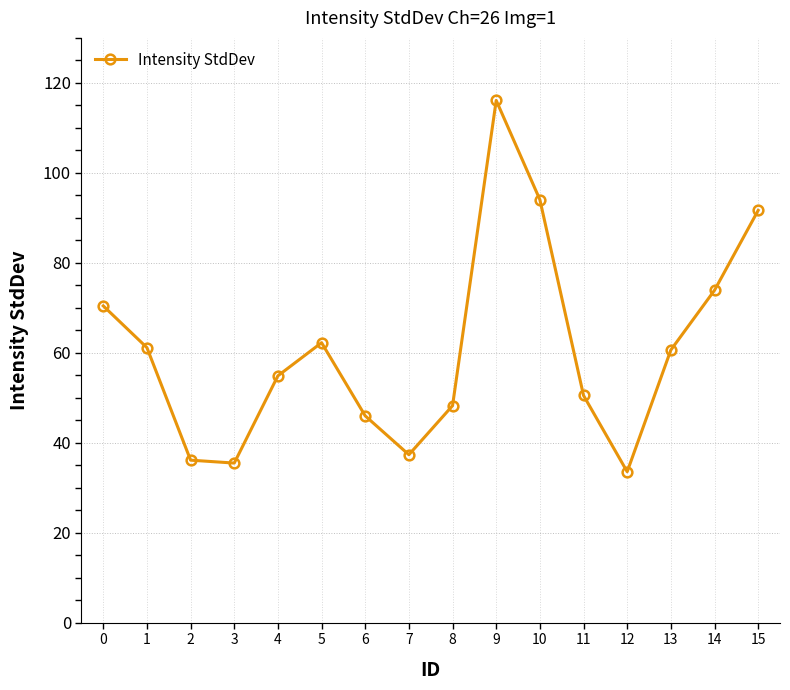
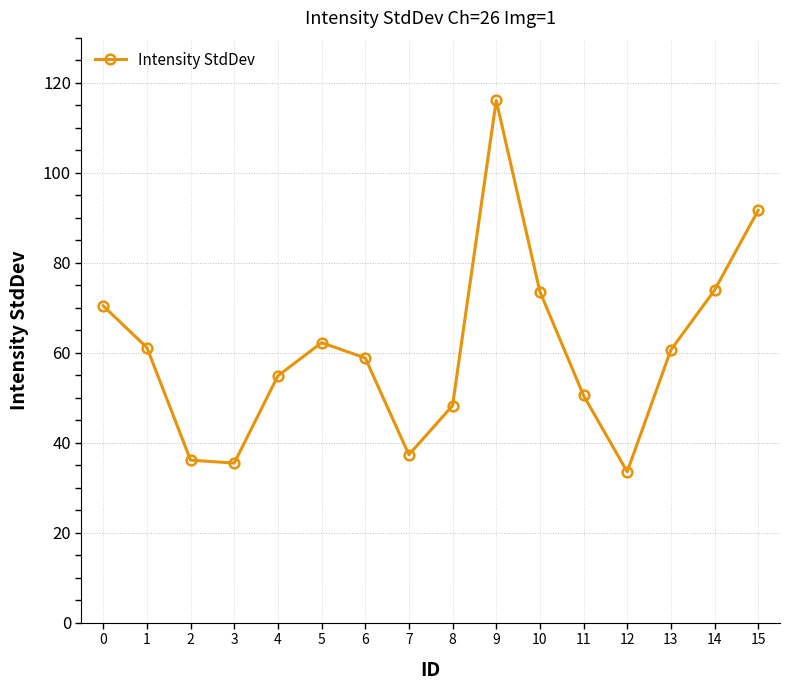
6: 46 -> 59
10: 94 -> 74
